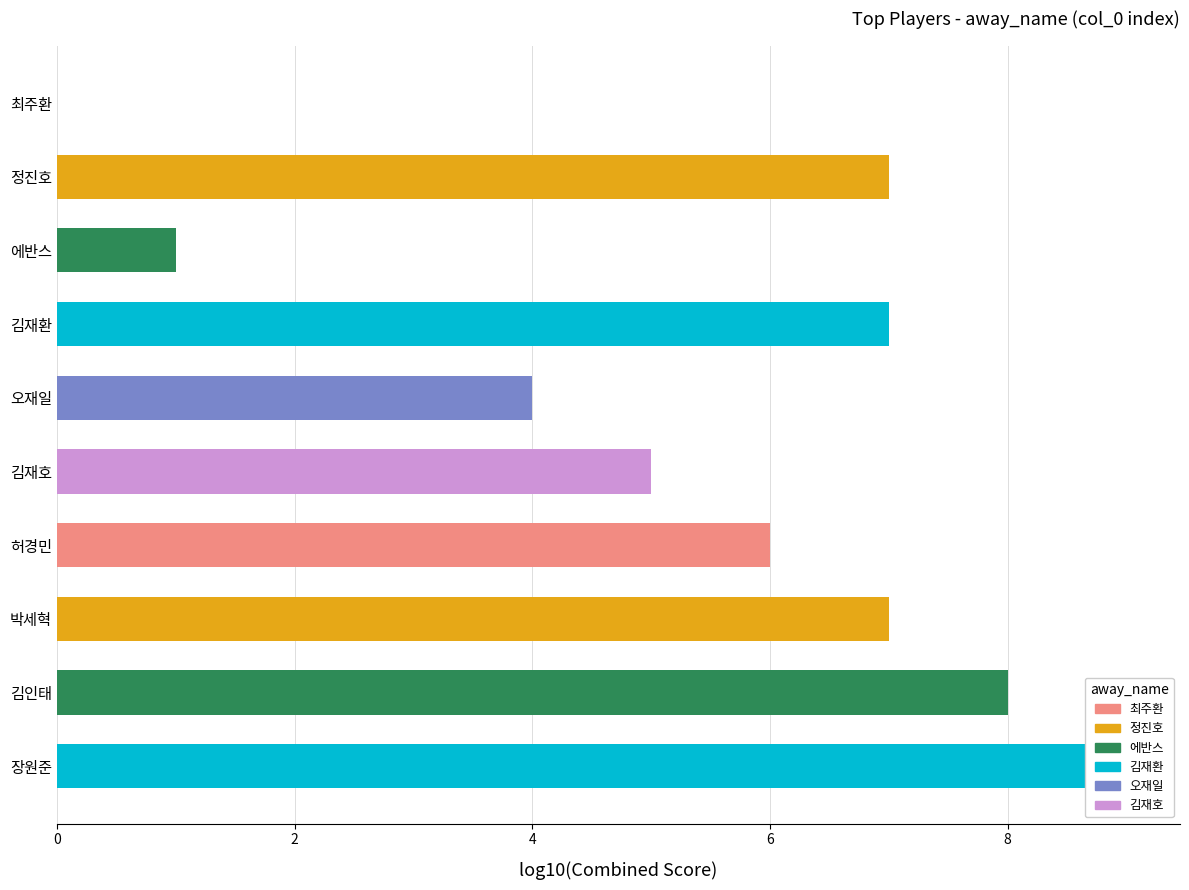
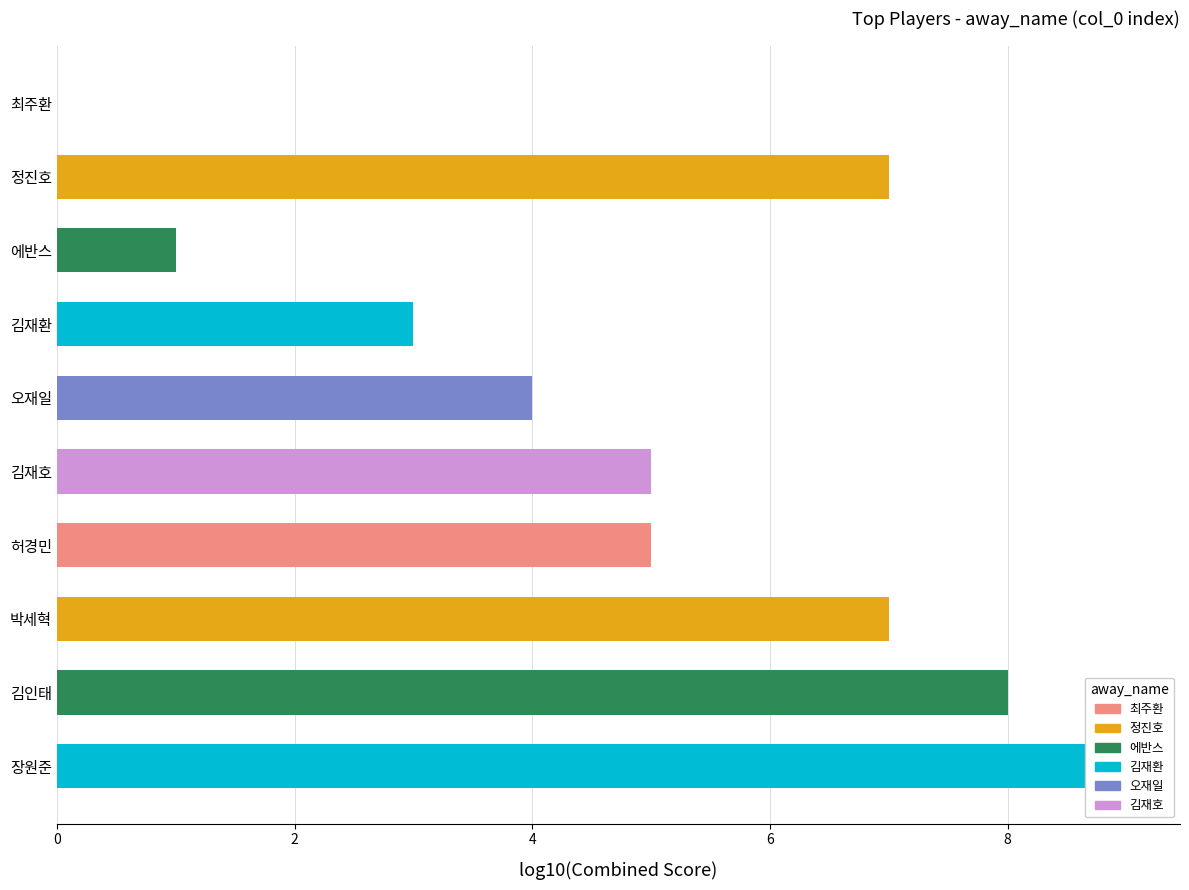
김재환: 7 -> 3
허경민: 6 -> 5
